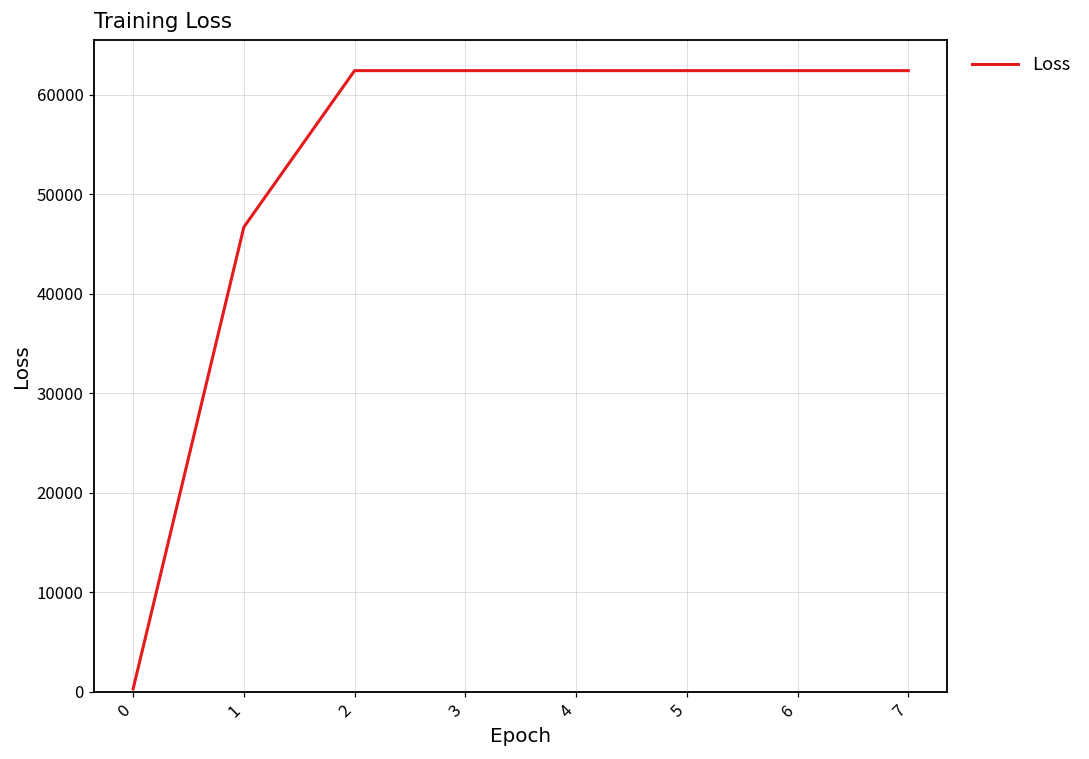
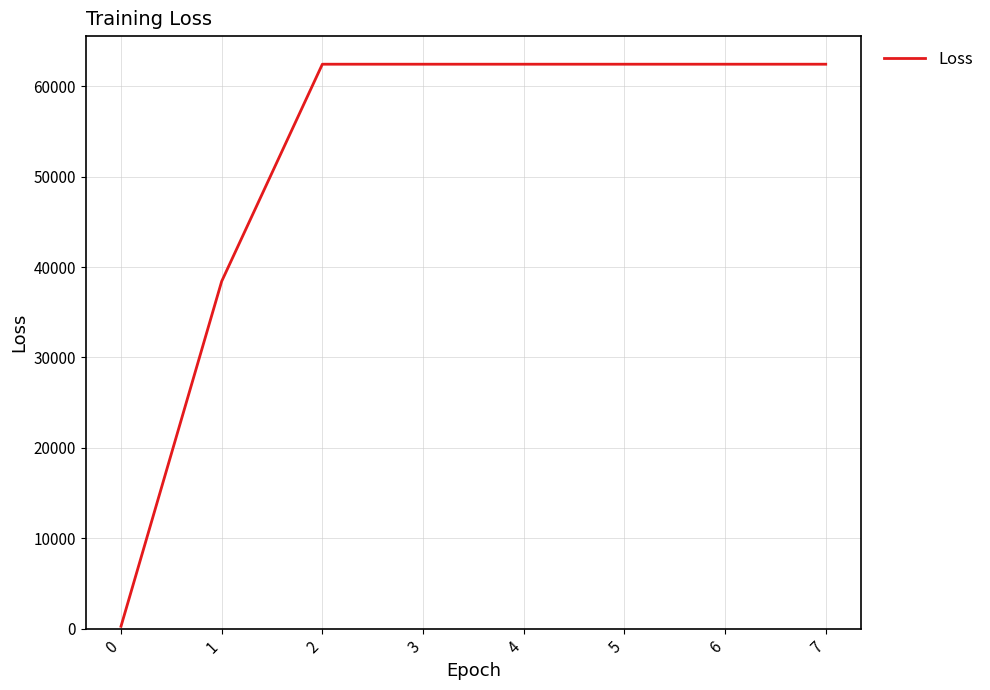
1: 47000 -> 38000
